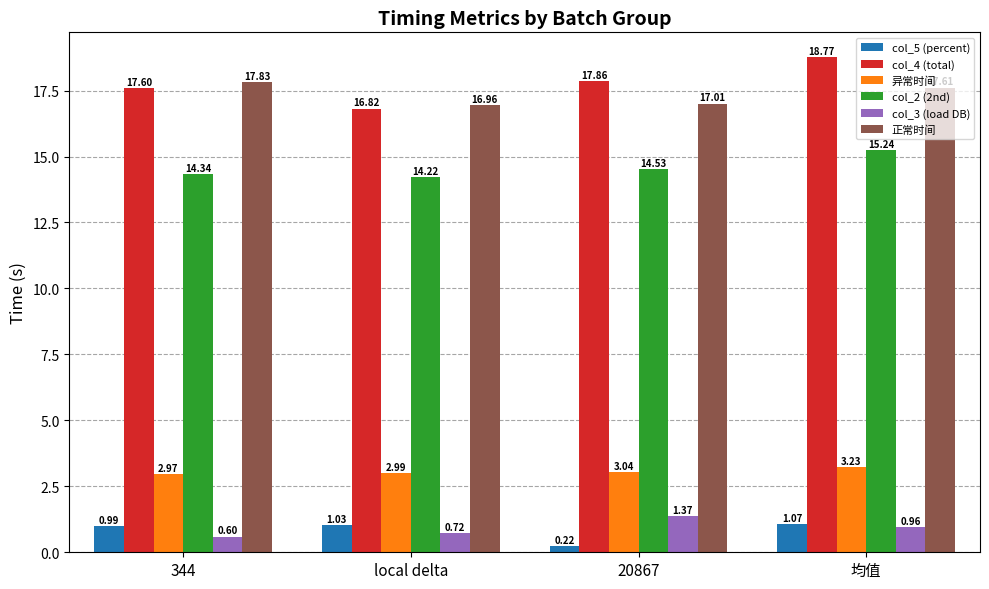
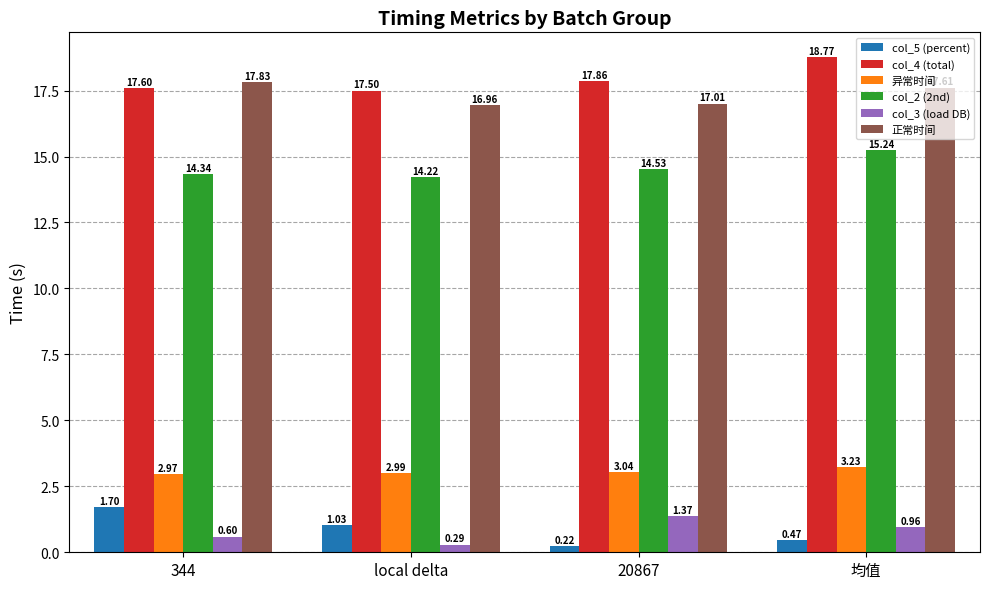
col_5 (percent), 344: 0.99 -> 1.70
col_4 (total), local delta: 16.82 -> 17.50
col_3 (load DB), local delta: 0.72 -> 0.29
col_5 (percent), 均值: 1.07 -> 0.47
